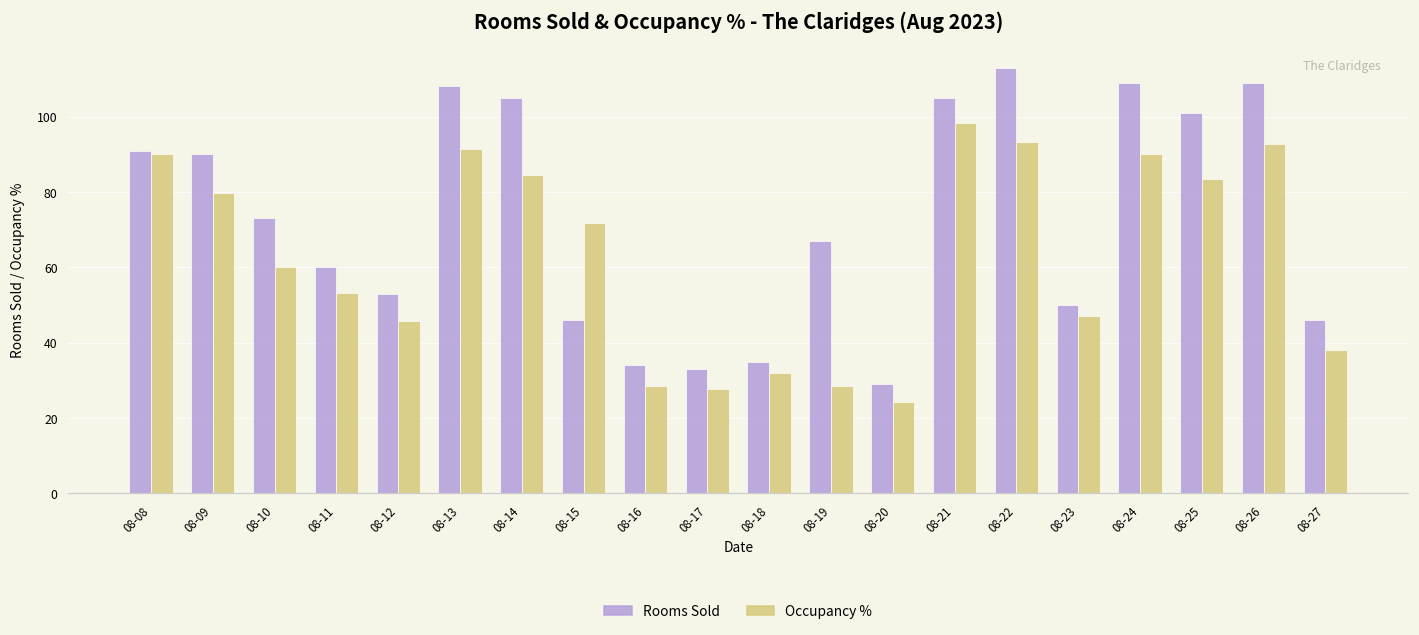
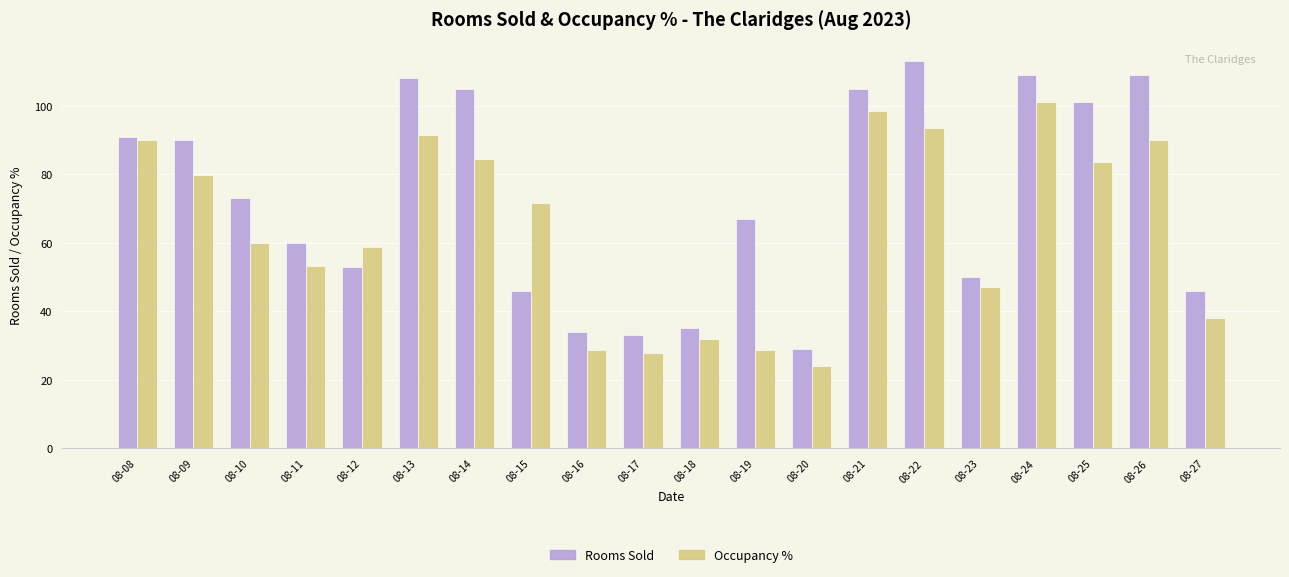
Occupancy %, 08-12: 46 -> 59
Occupancy %, 08-24: 90 -> 101
Occupancy %, 08-26: 93 -> 90
